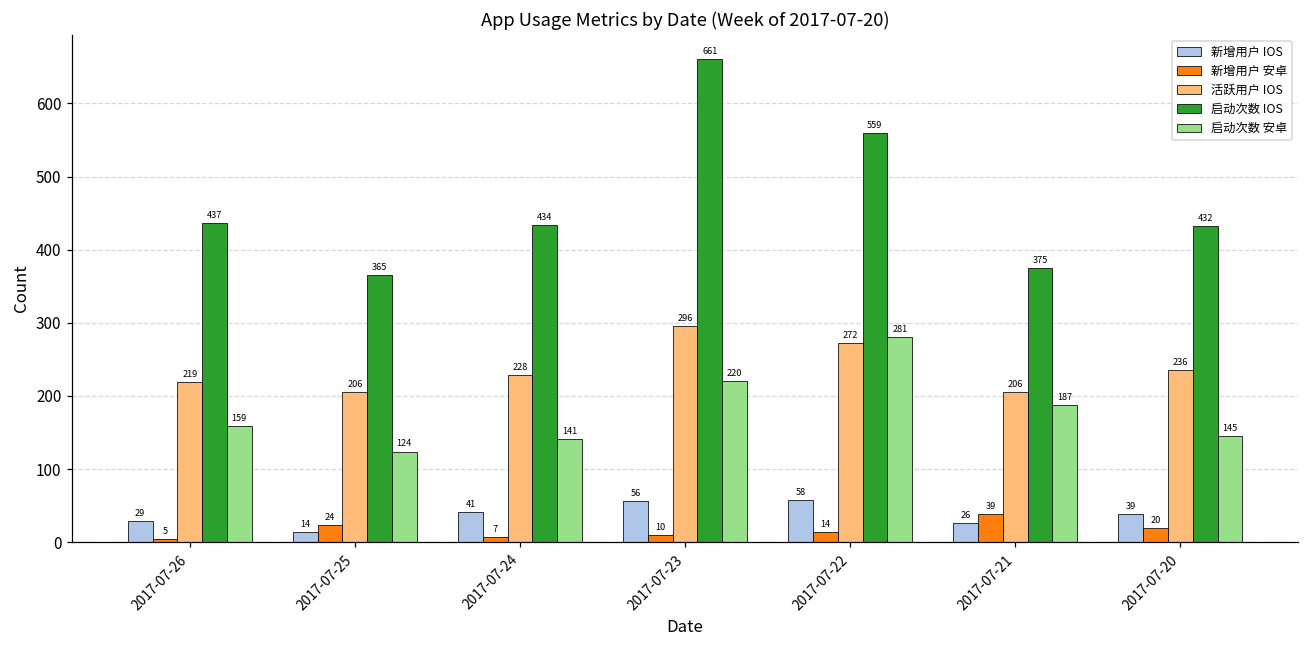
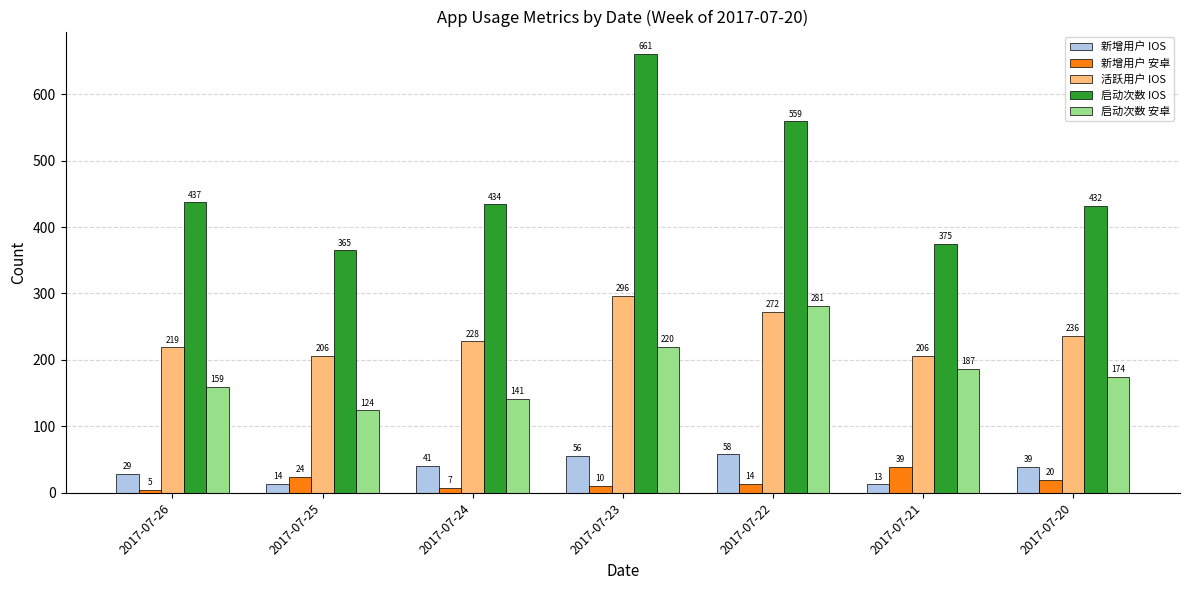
新增用户 IOS, 2017-07-21: 26 -> 13
启动次数 安卓, 2017-07-20: 145 -> 174
